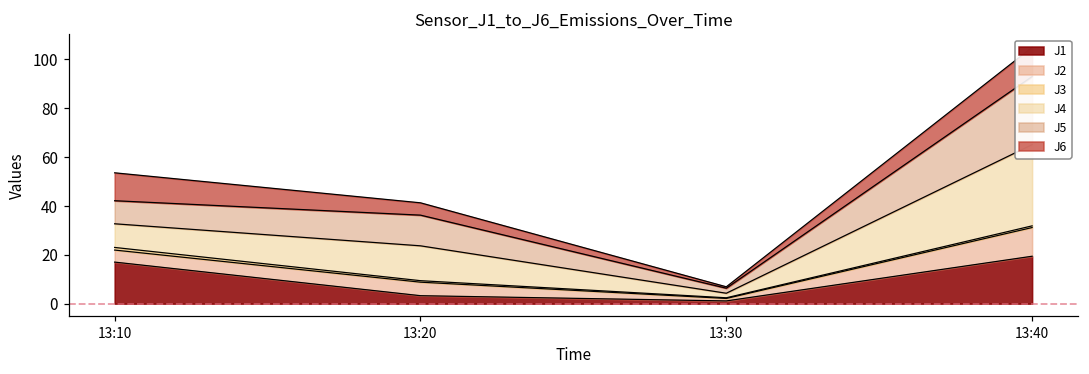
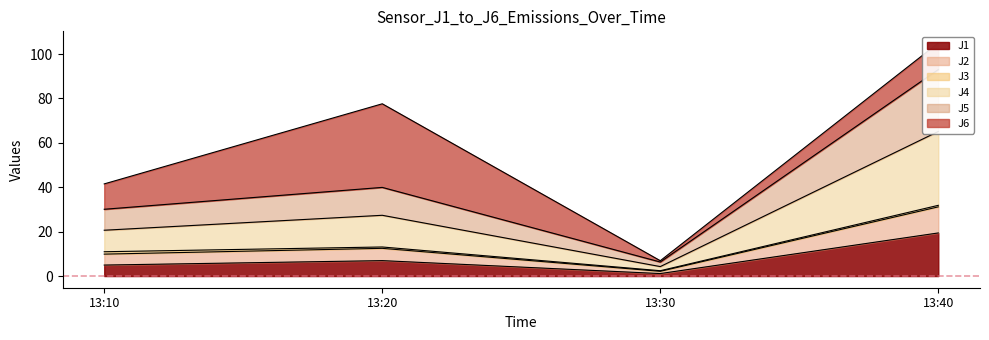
J1, 13:10: 17 -> 5
J1, 13:20: 3 -> 7
J6, 13:20: 5 -> 38
